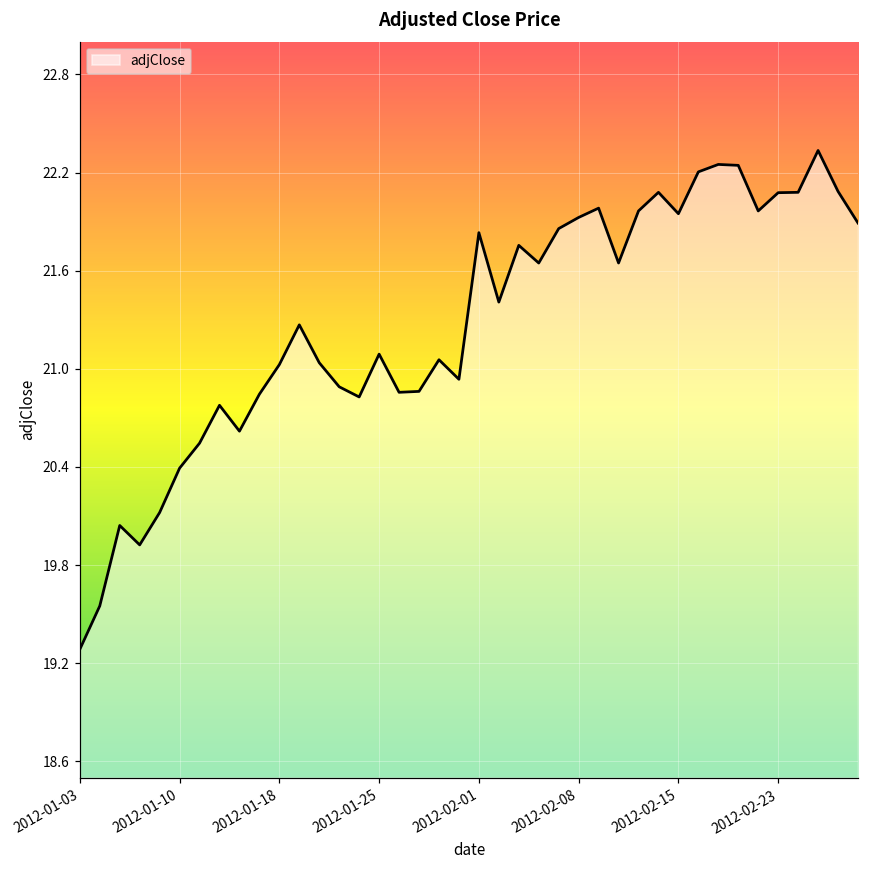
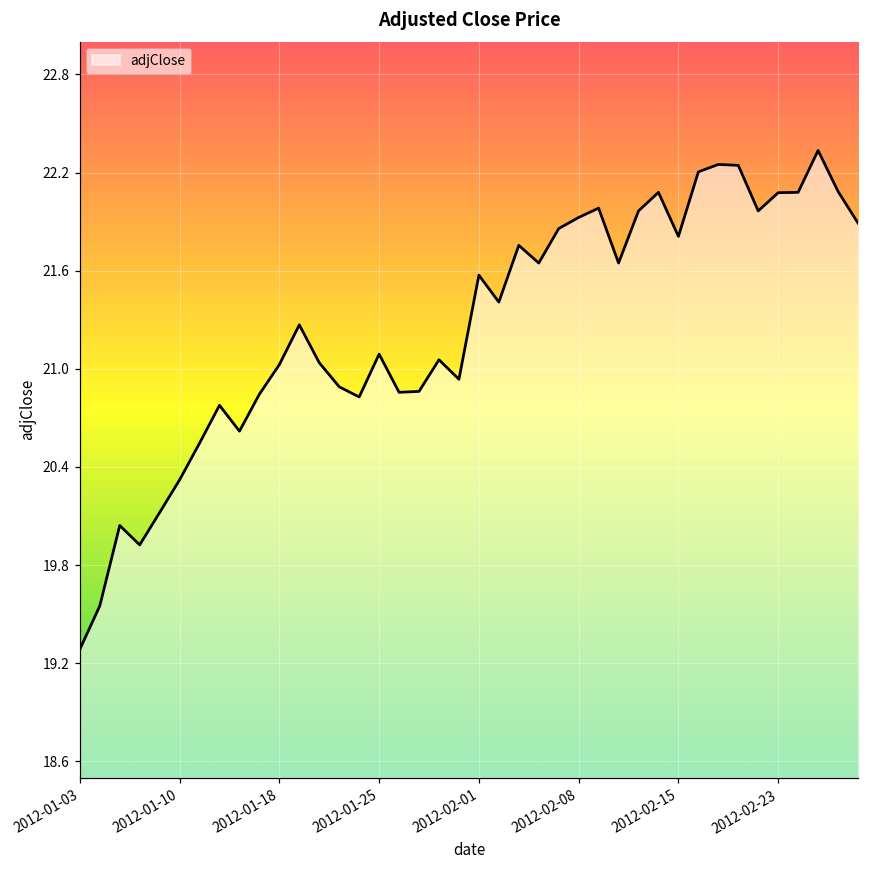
2012-01-10: 20.39 -> 20.32
2012-02-01: 21.83 -> 21.57
2012-02-15: 21.95 -> 21.81
